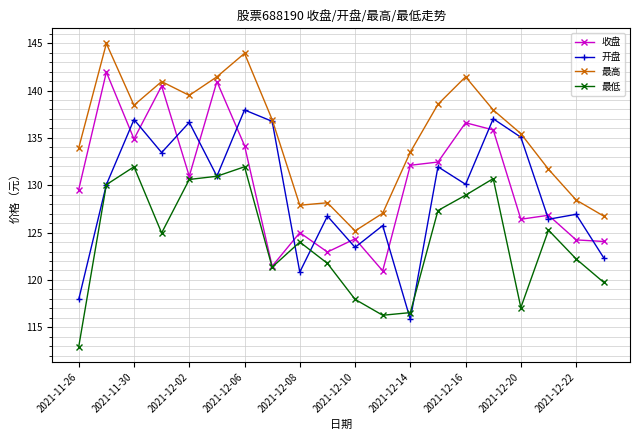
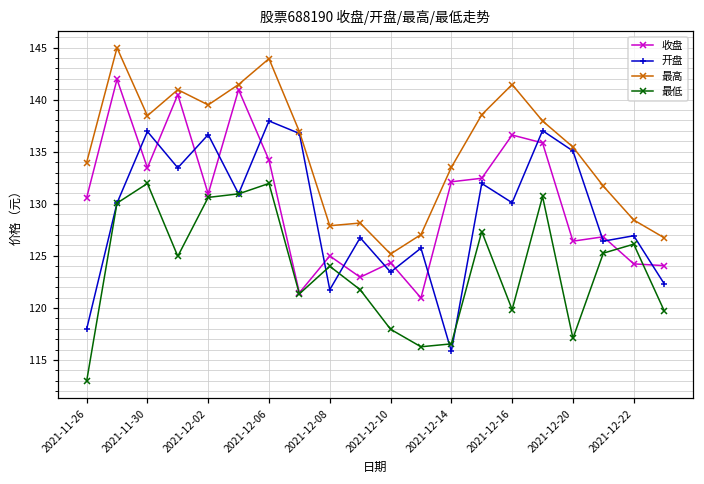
收盘, 2021-11-26: 130 -> 131
收盘, 2021-11-30: 135 -> 133
开盘, 2021-12-08: 121 -> 122
最低, 2021-12-16: 129 -> 120
最低, 2021-12-22: 122 -> 126
